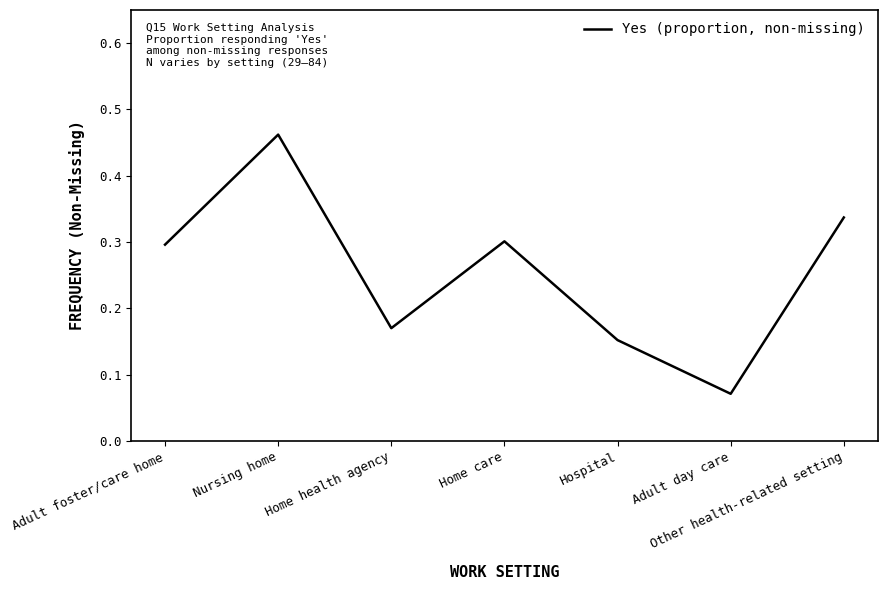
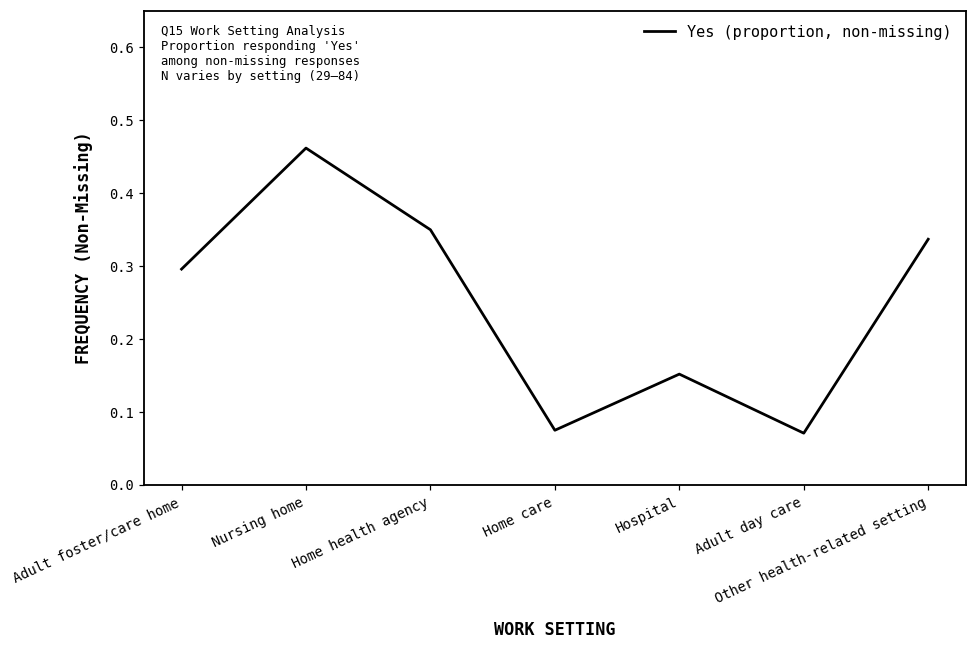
Home health agency: 0.17 -> 0.35
Home care: 0.30 -> 0.08
